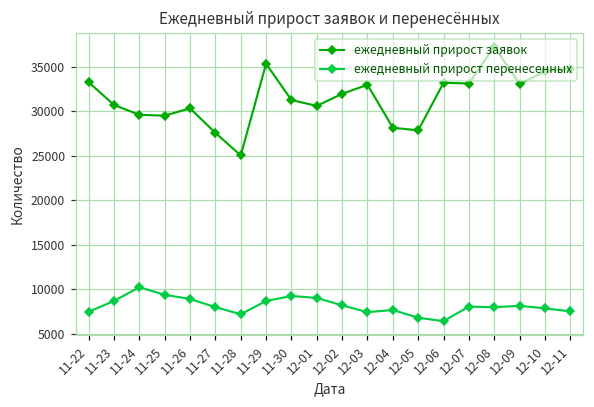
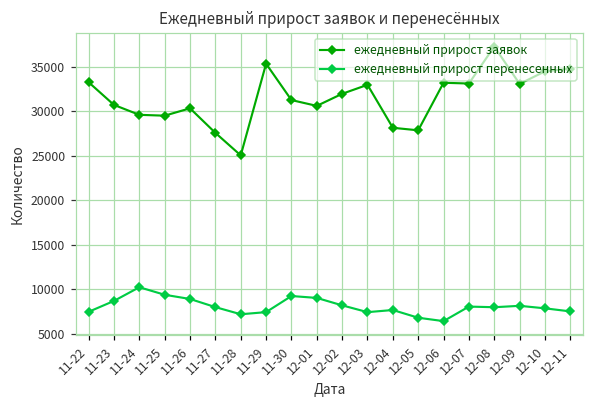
ежедневный прирост перенесенных, 11-29: 9000 -> 7000
